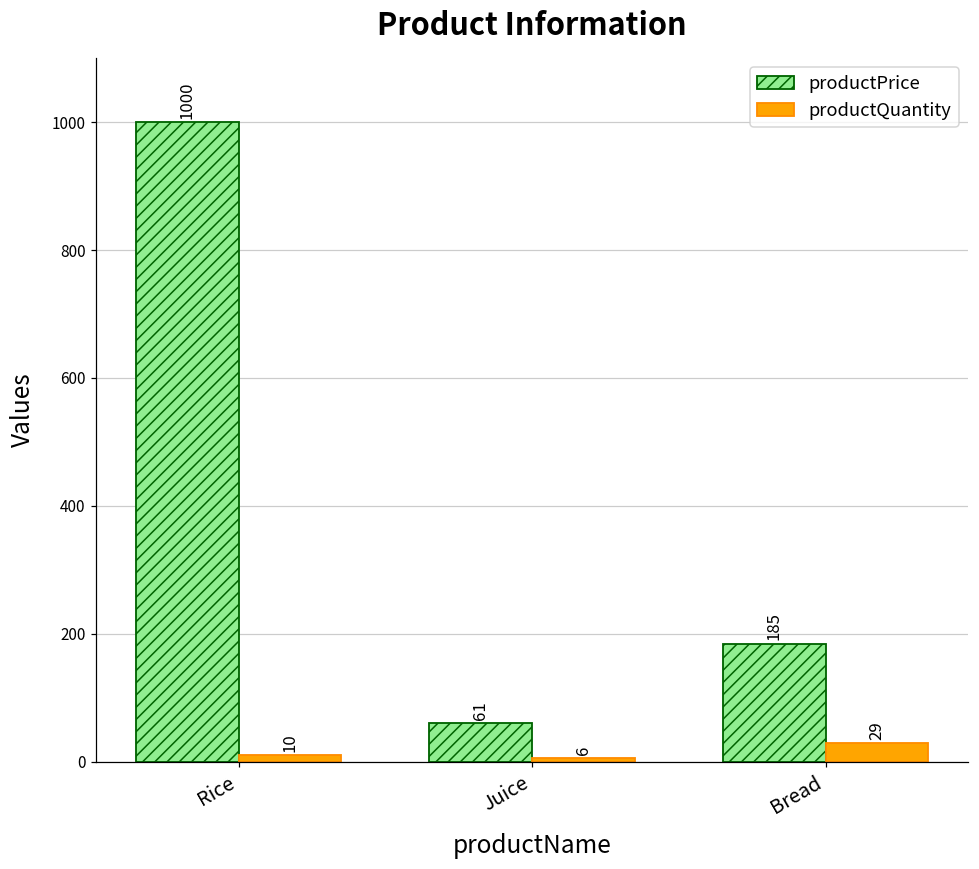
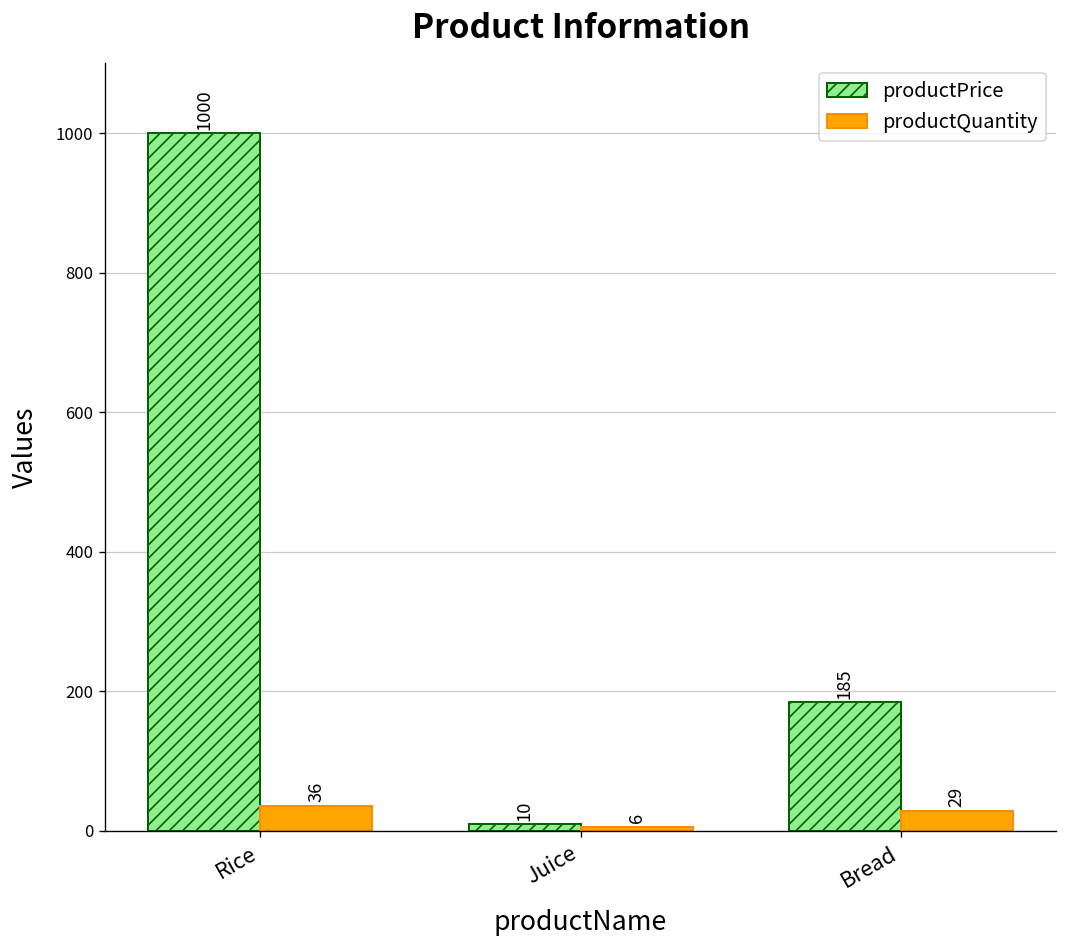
productQuantity, Rice: 10 -> 36
productPrice, Juice: 61 -> 10
